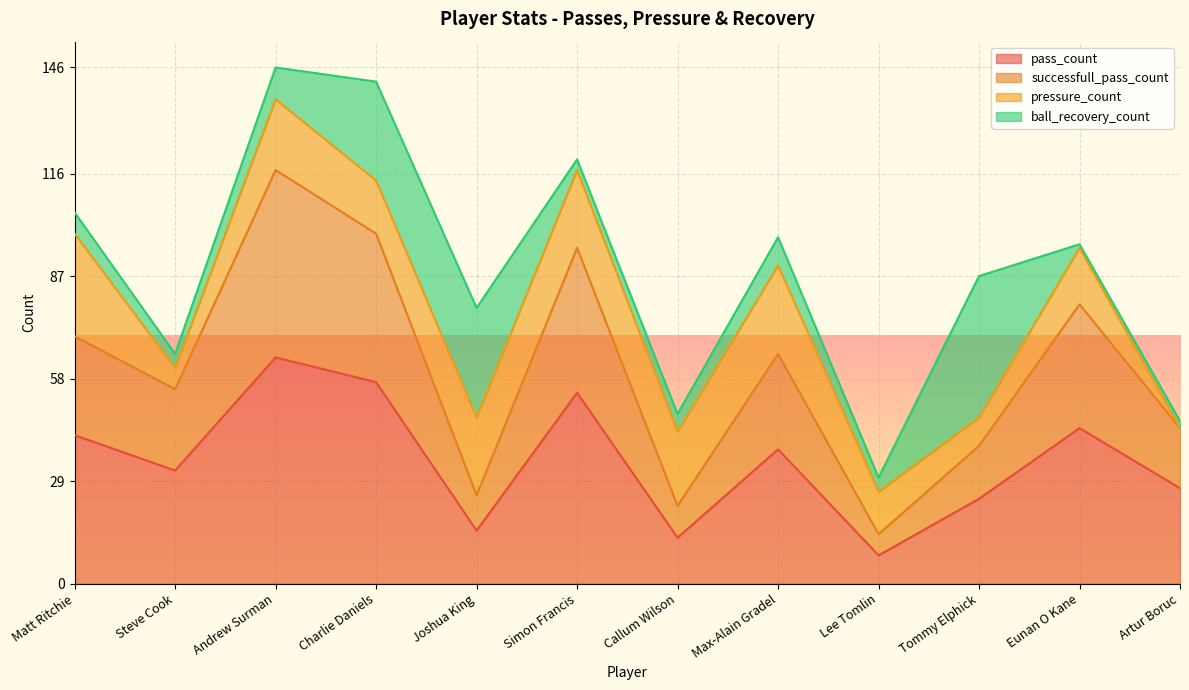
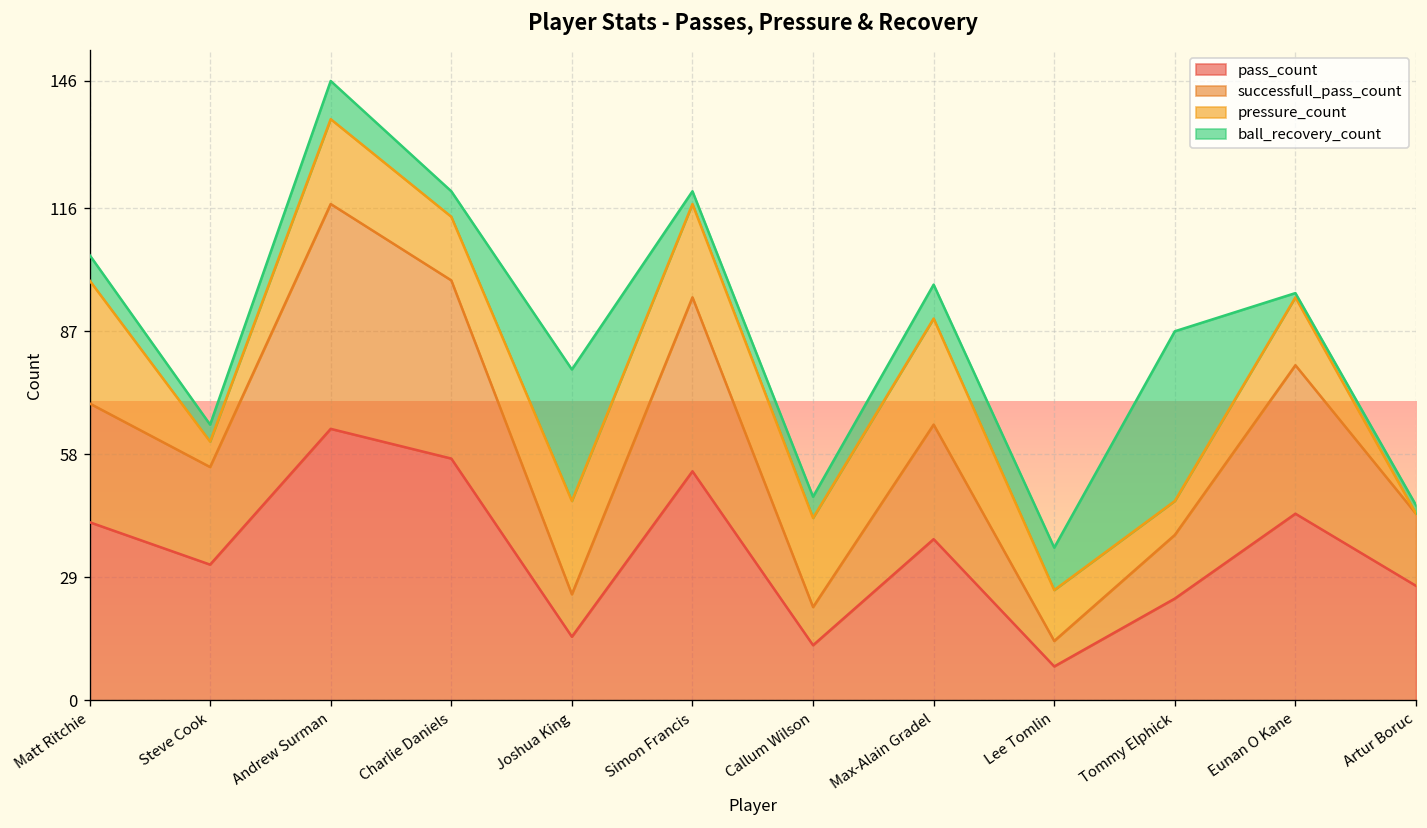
ball_recovery_count, Charlie Daniels: 28 -> 6
ball_recovery_count, Lee Tomlin: 4 -> 10
